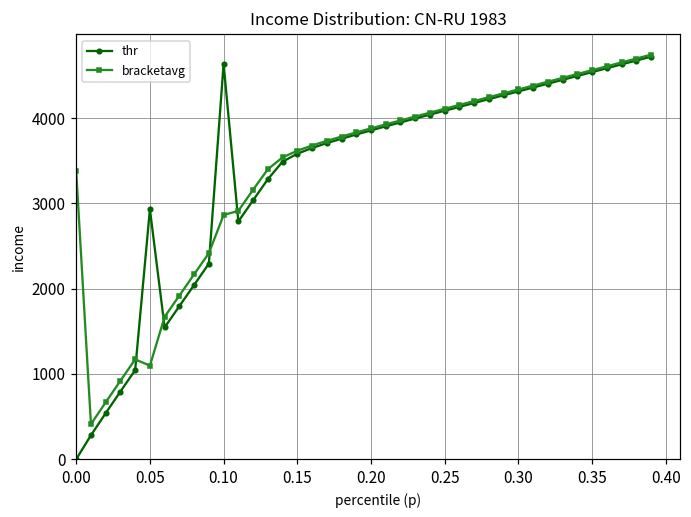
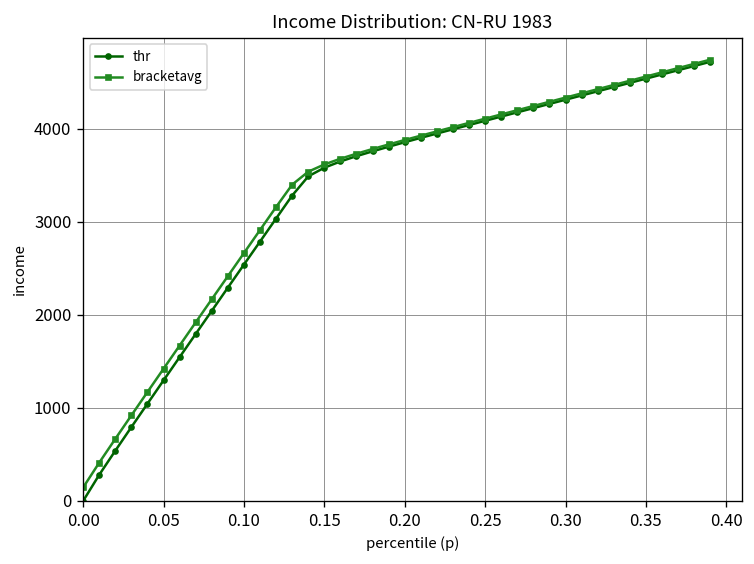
bracketavg, 0.00: 3400 -> 100
thr, 0.05: 2900 -> 1300
bracketavg, 0.05: 1100 -> 1400
thr, 0.10: 4600 -> 2500
bracketavg, 0.10: 2900 -> 2700
